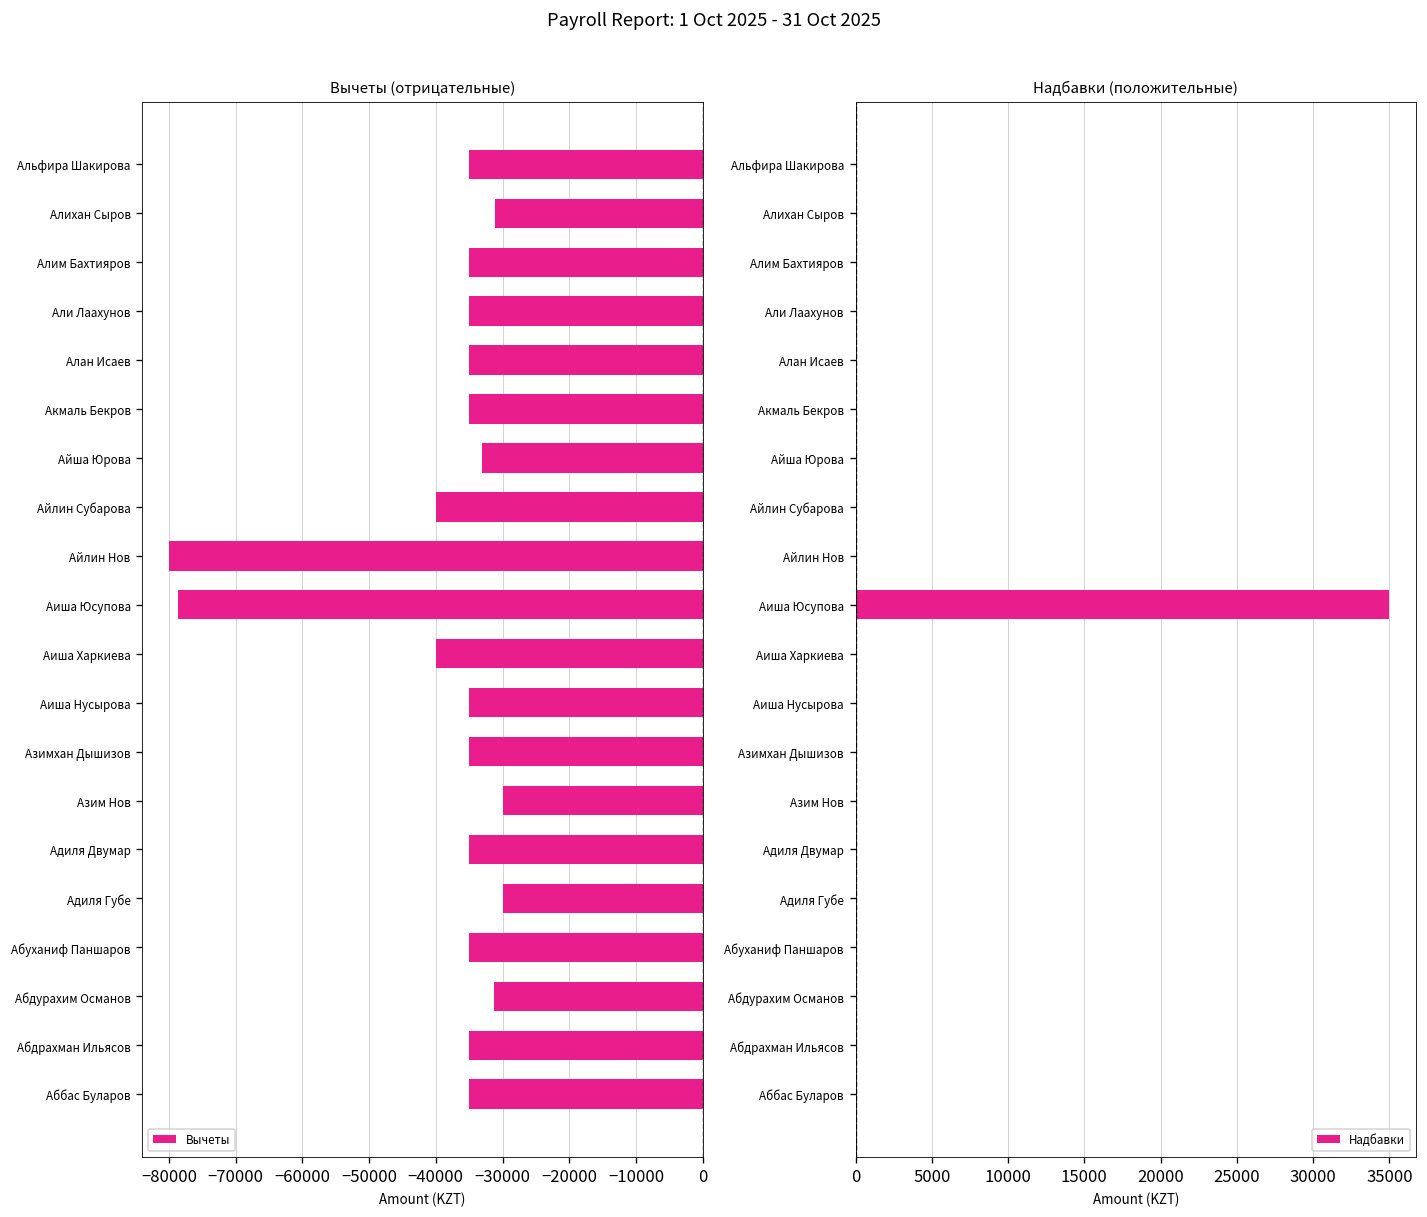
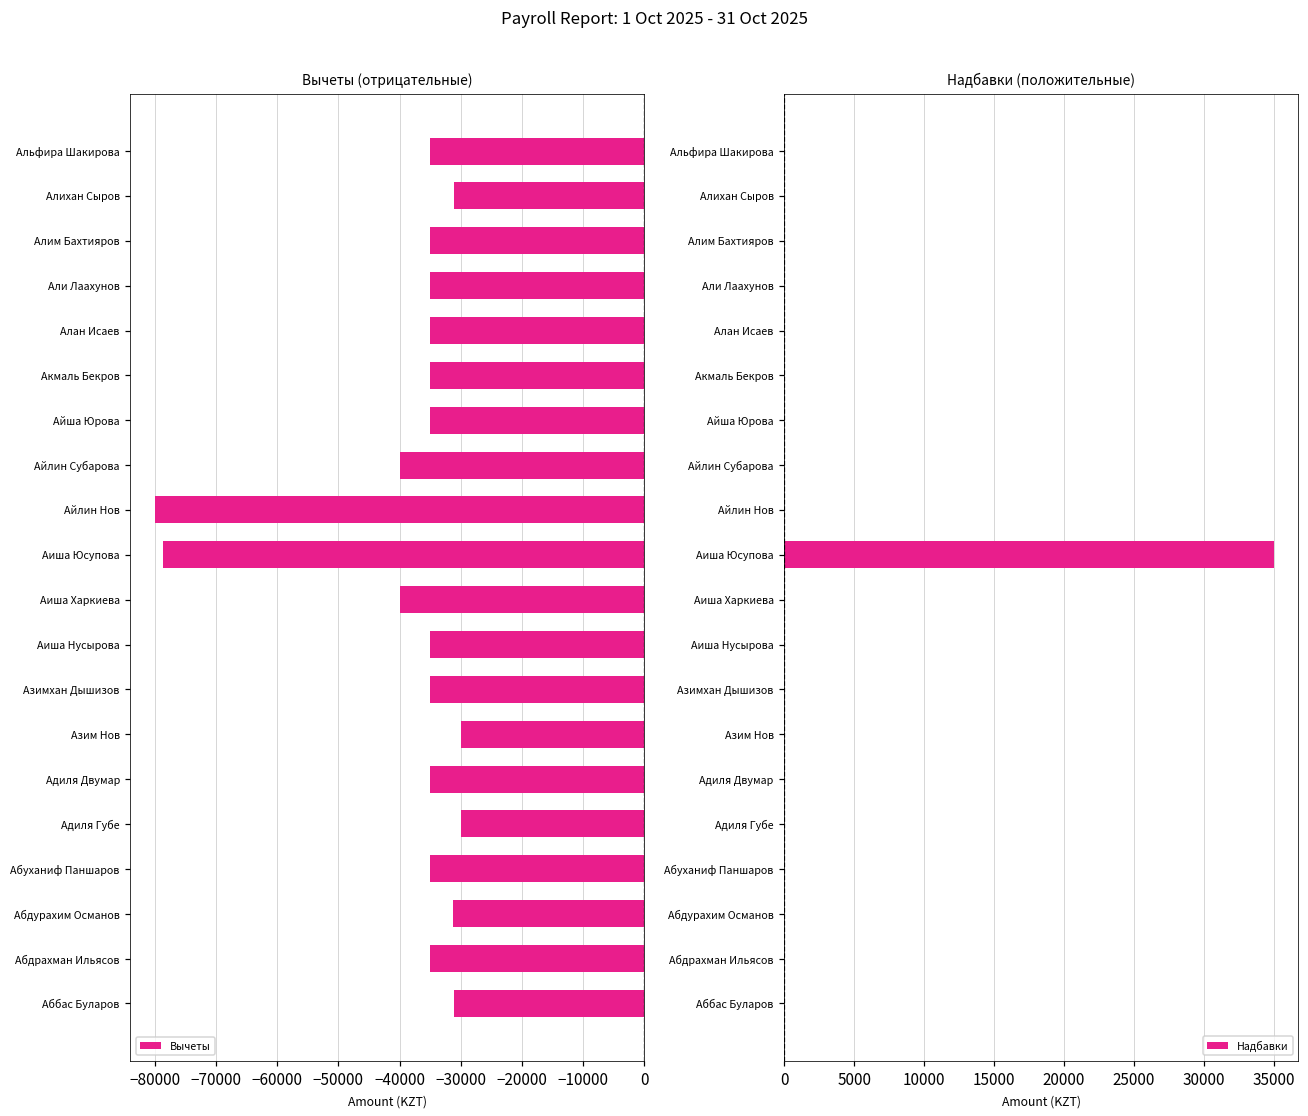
Вычеты (отрицательные), Айша Юрова: -33000 -> -35000
Вычеты (отрицательные), Аббас Буларов: -35000 -> -31000
